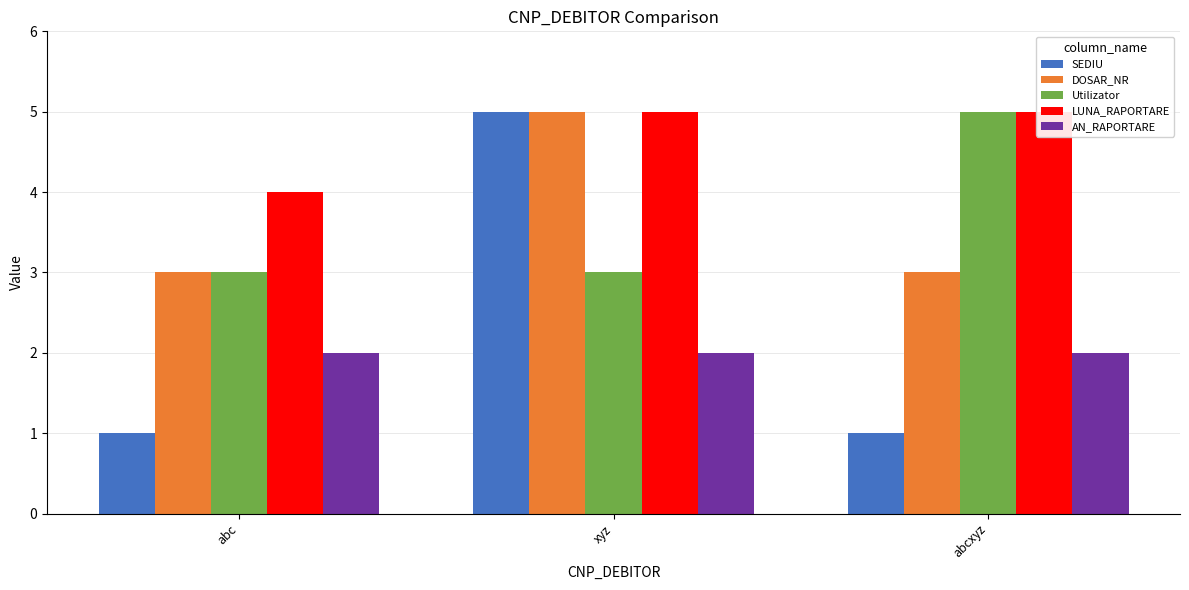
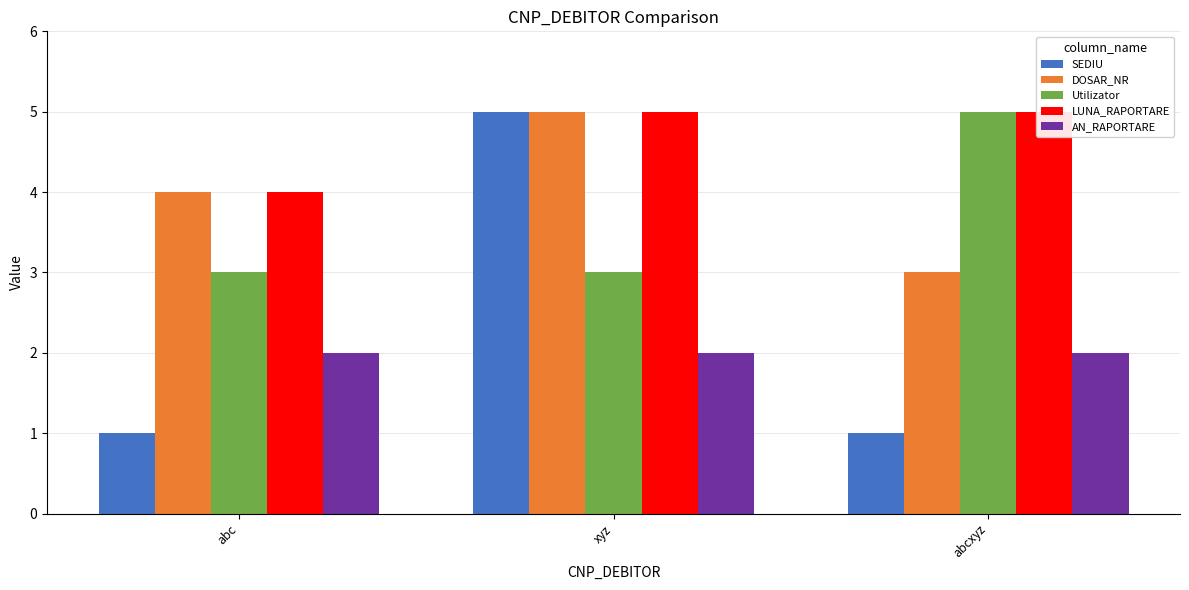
DOSAR_NR, abc: 3 -> 4
